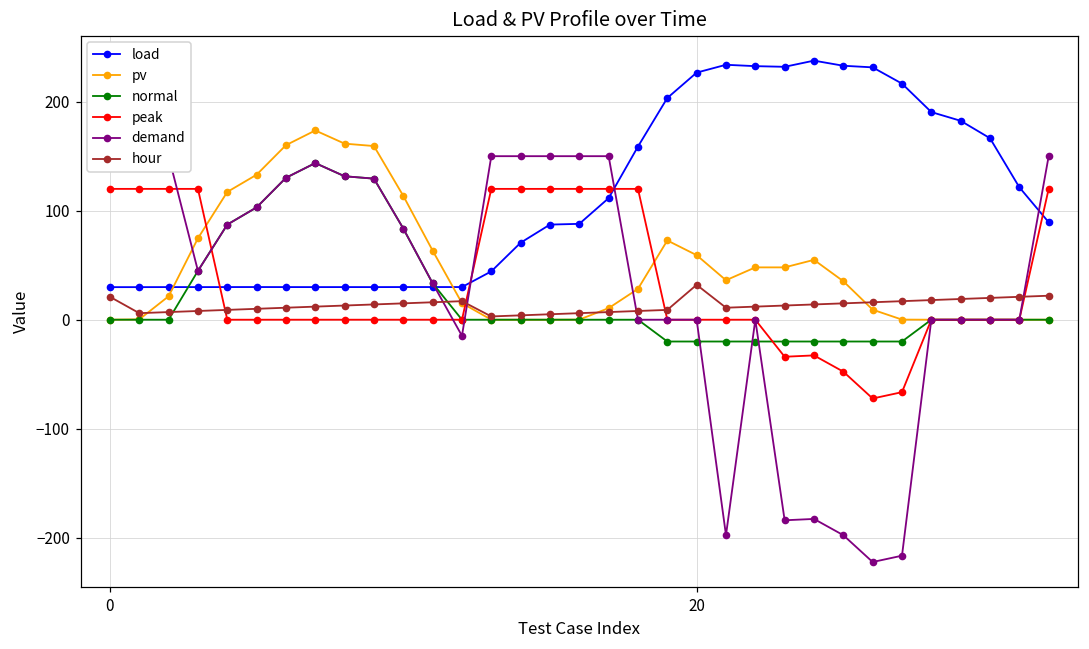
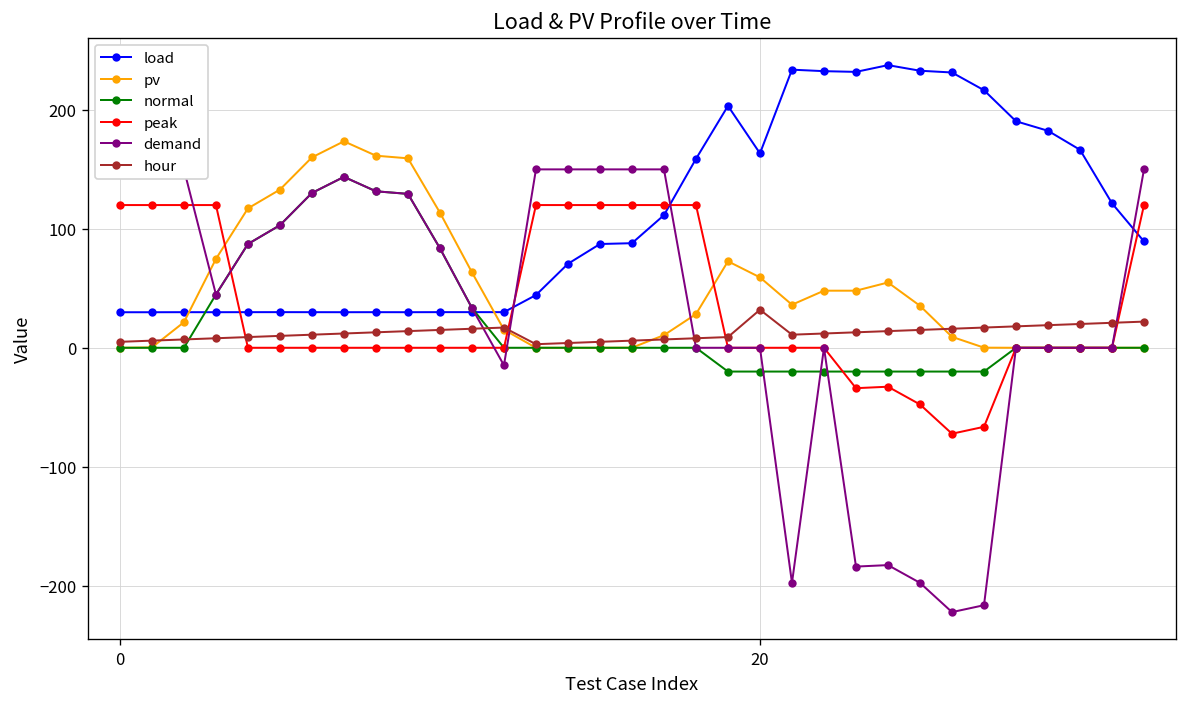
hour, 0: 20 -> 10
load, 20: 230 -> 160
